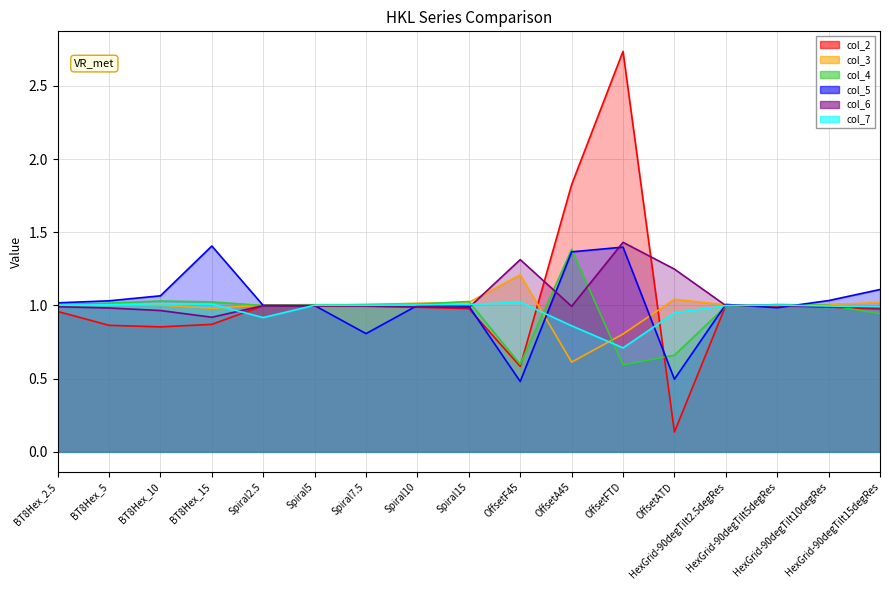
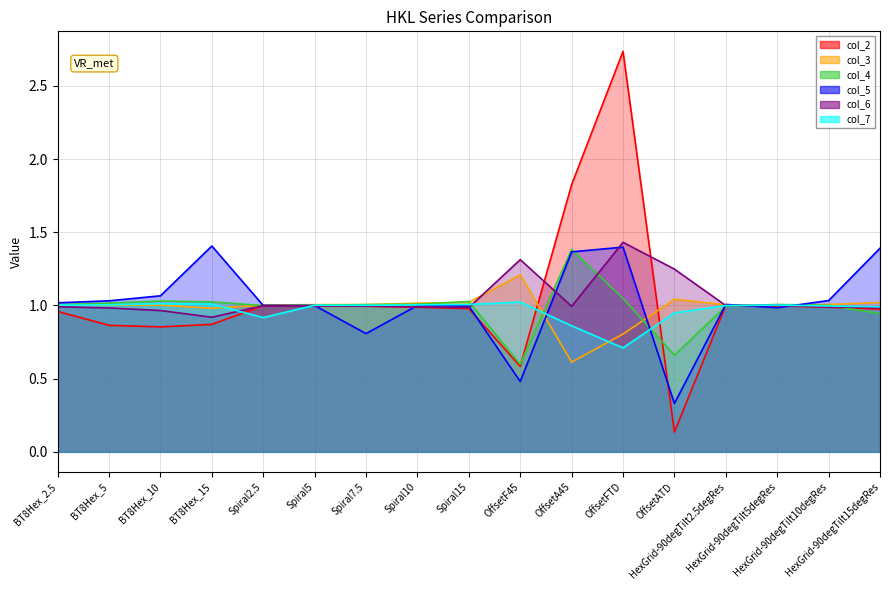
col_4, OffsetFTD: 0.59 -> 1.05
col_5, OffsetATD: 0.50 -> 0.33
col_5, HexGrid-90degTilt15degRes: 1.11 -> 1.39
